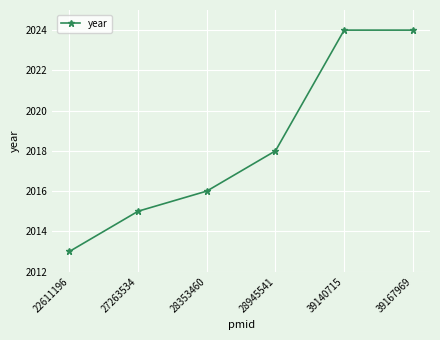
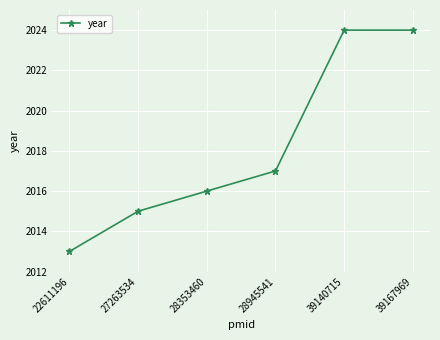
28945541: 2018 -> 2017
